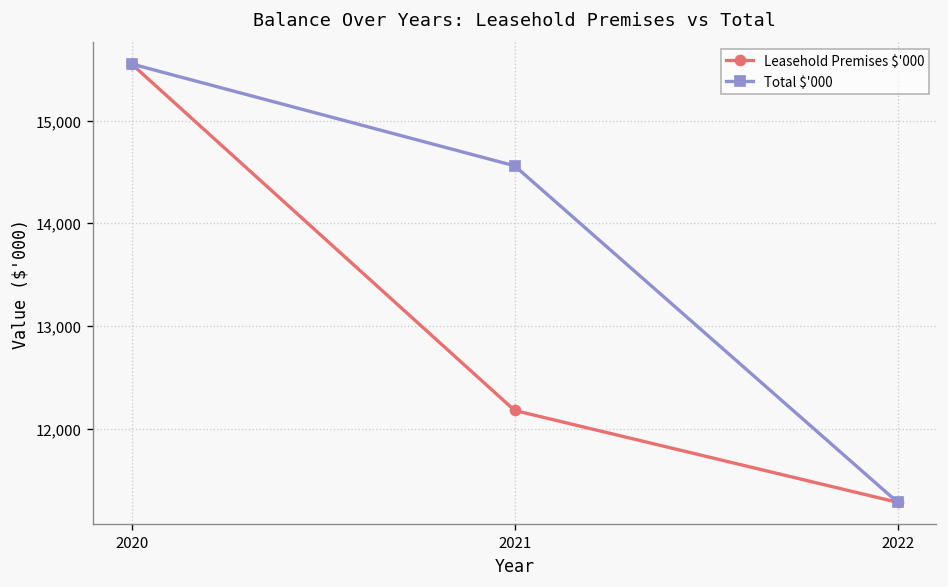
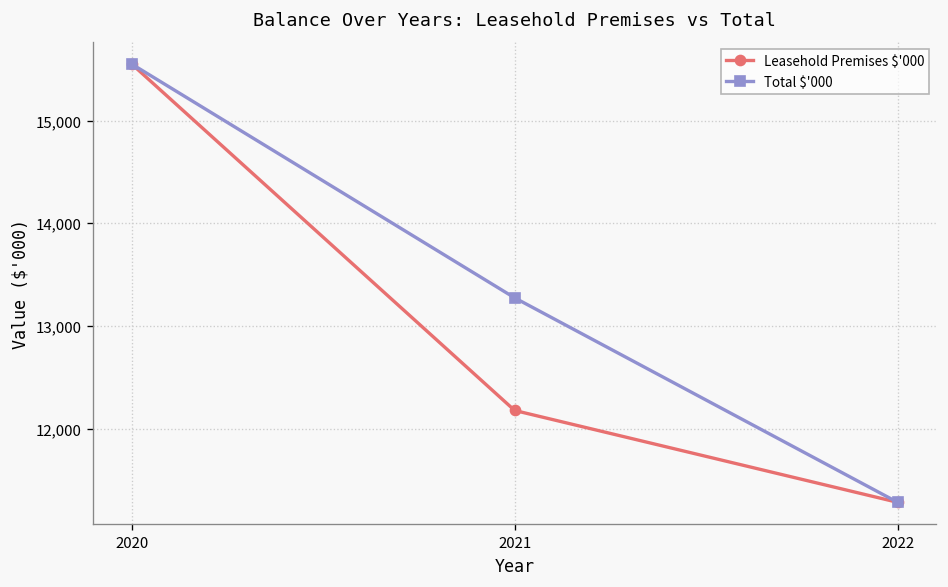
Total $'000, 2021: 14,600 -> 13,300
